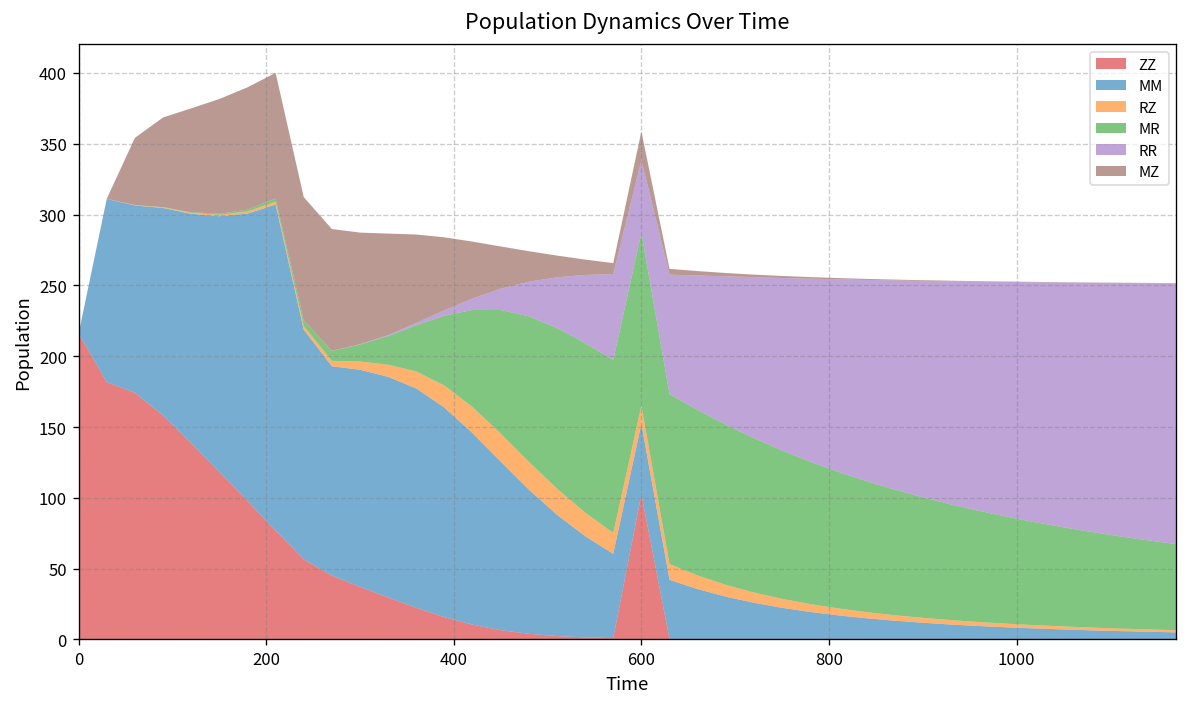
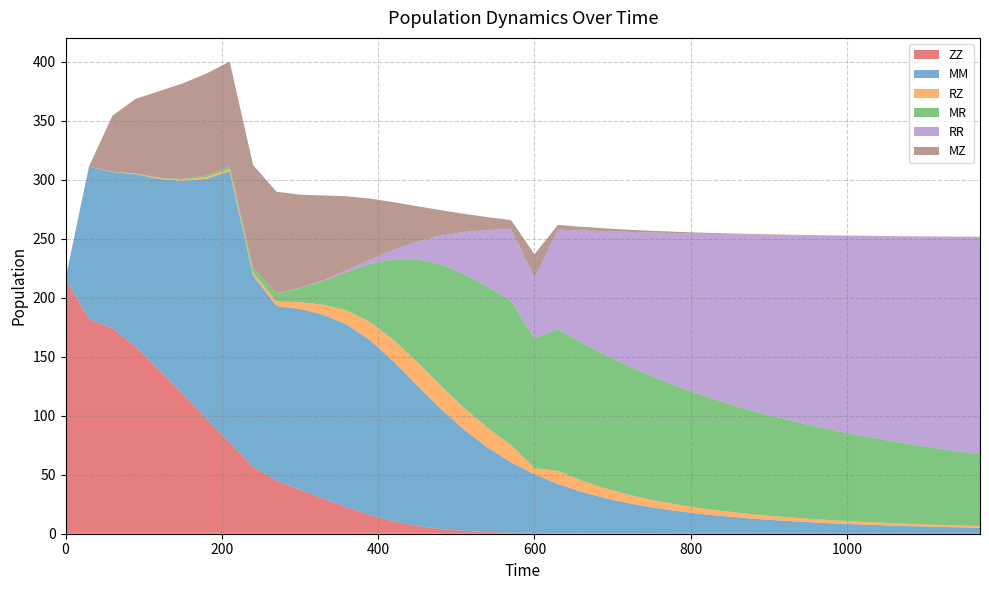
ZZ, 600: 103 -> 1
RZ, 600: 13 -> 5
MR, 600: 122 -> 110
